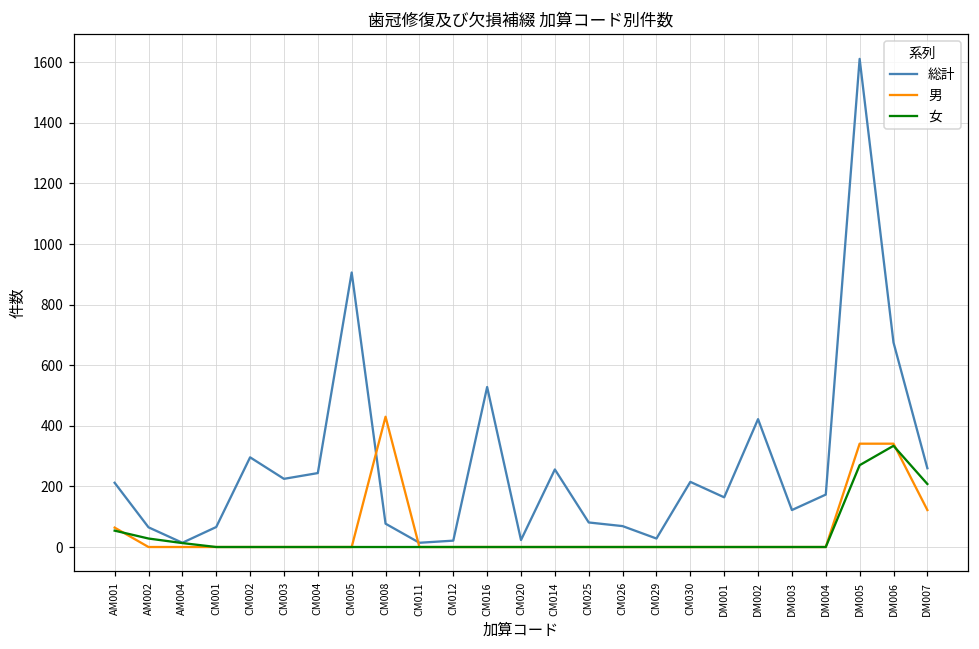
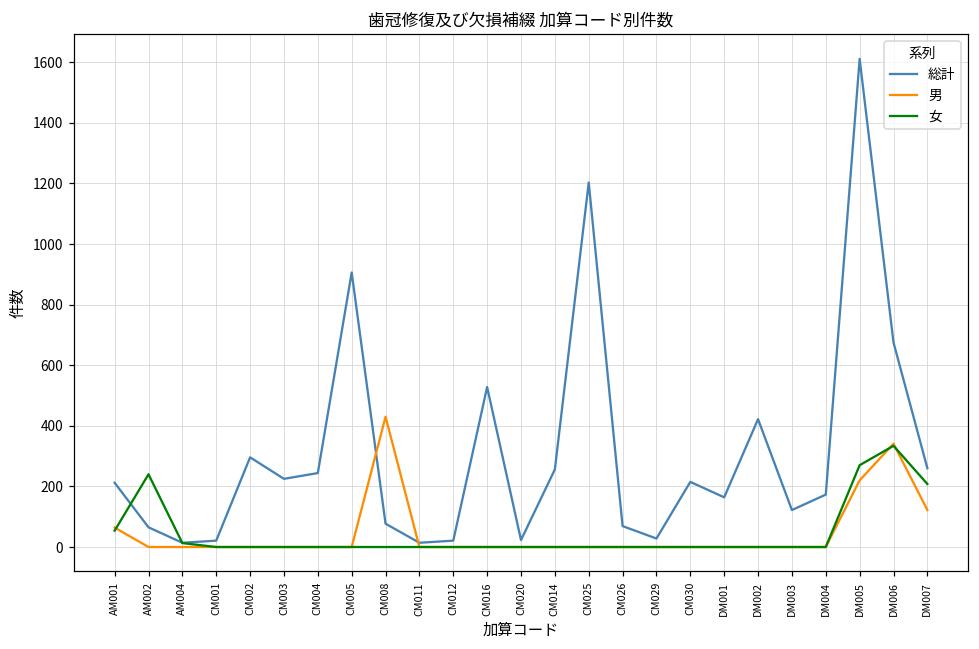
女, AM002: 30 -> 240
総計, CM001: 70 -> 20
総計, CM025: 80 -> 1200
男, DM005: 340 -> 220
